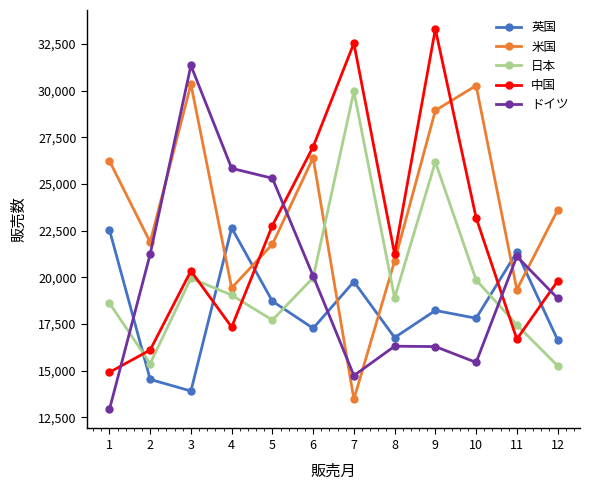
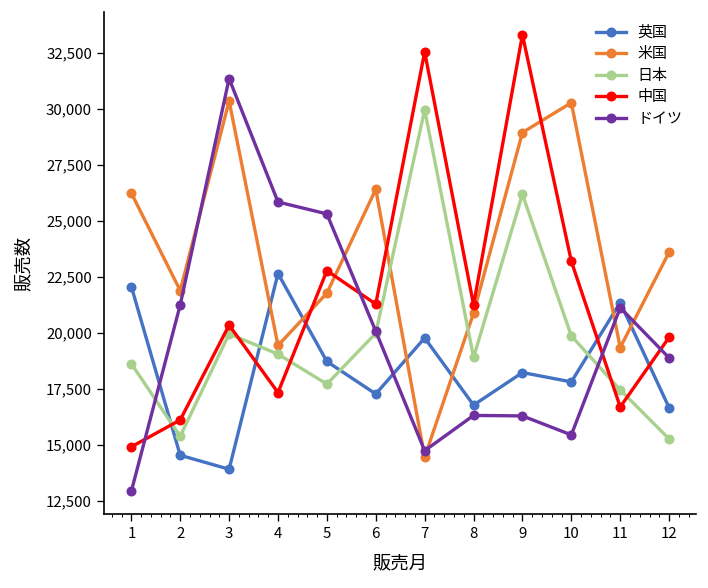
英国, 1: 22,500 -> 22,100
中国, 6: 27,000 -> 21,300
米国, 7: 13,500 -> 14,400
